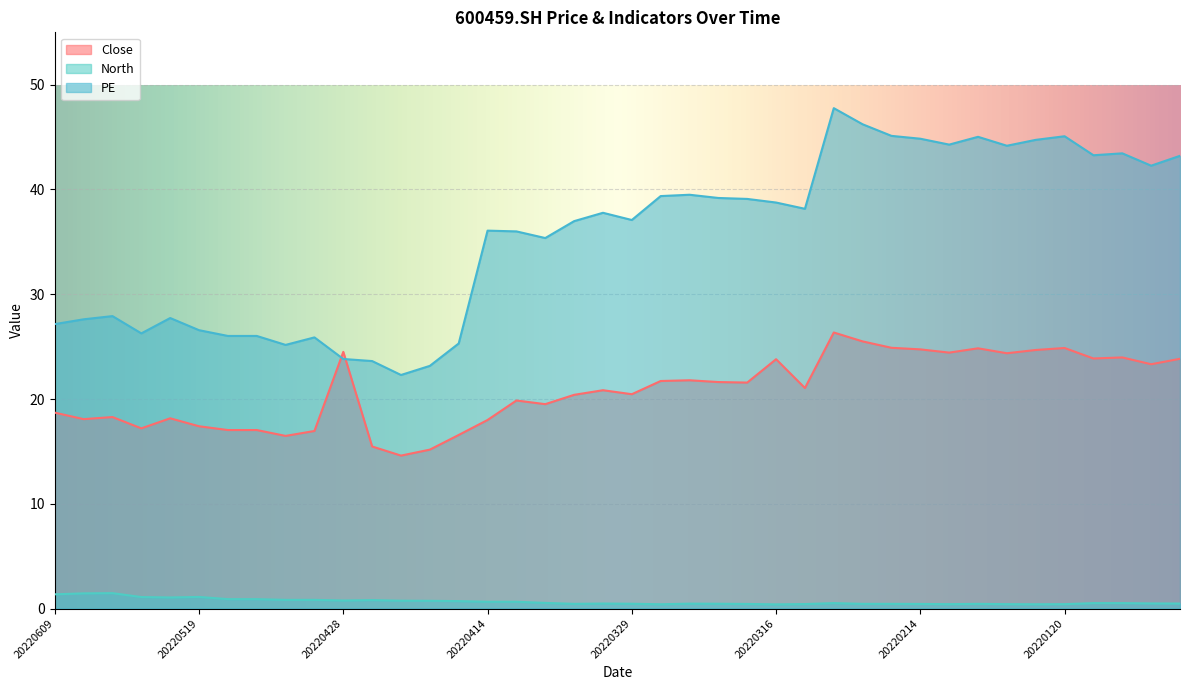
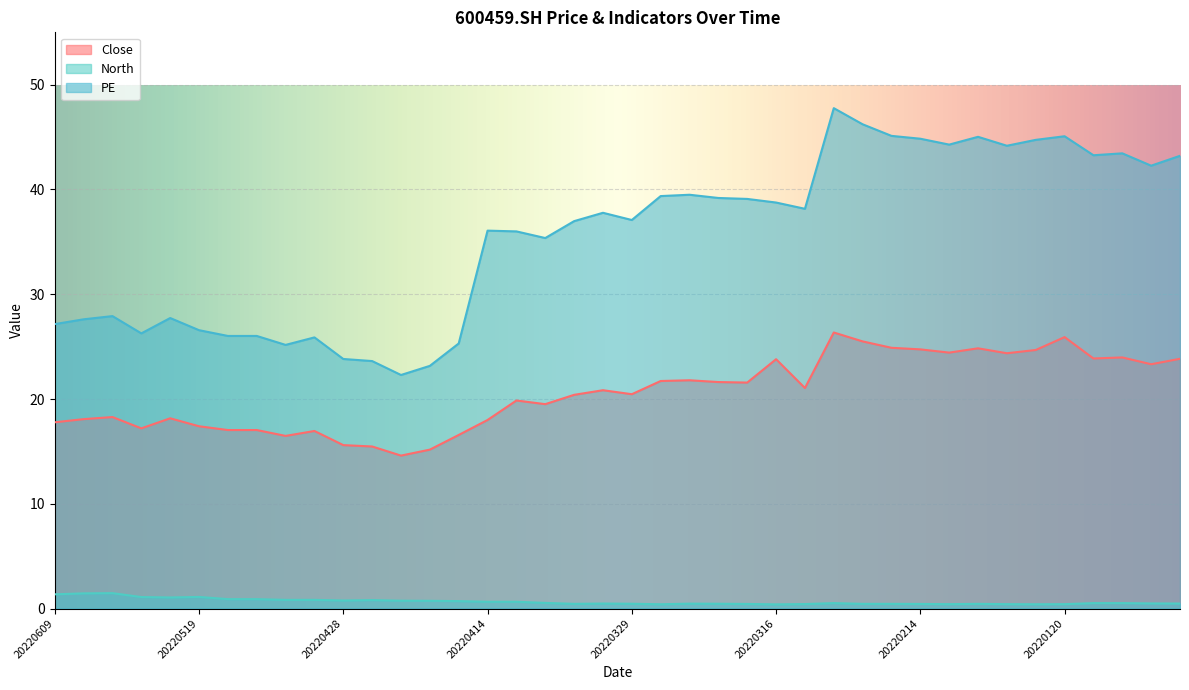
Close, 20220609: 18.7 -> 17.8
Close, 20220428: 24.5 -> 15.6
Close, 20220120: 24.9 -> 25.9
